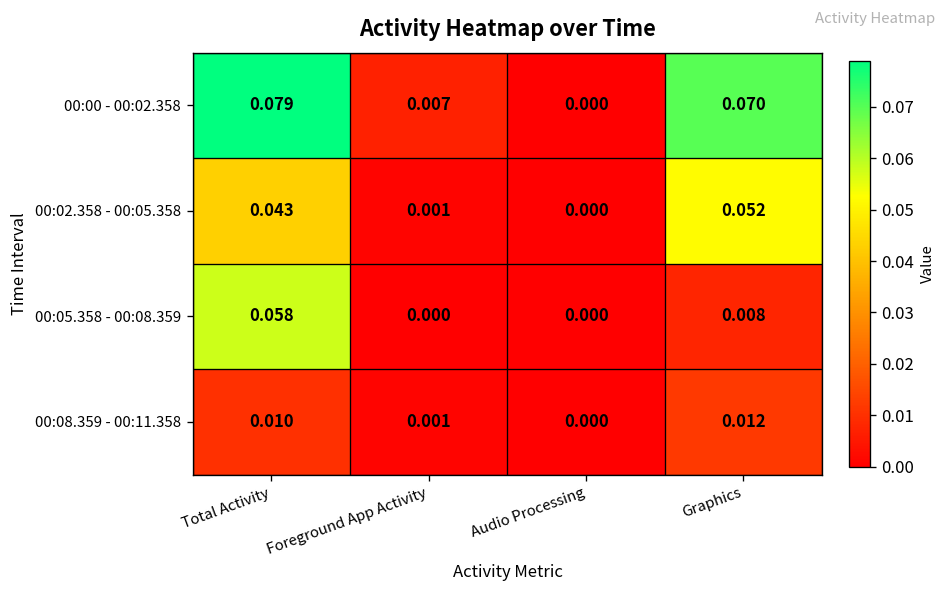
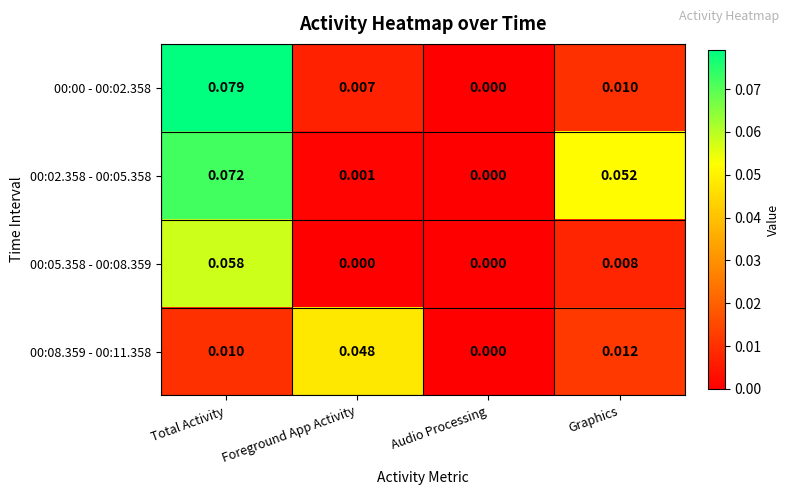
00:00 - 00:02.358, Graphics: 0.070 -> 0.010
00:02.358 - 00:05.358, Total Activity: 0.043 -> 0.072
00:08.359 - 00:11.358, Foreground App Activity: 0.001 -> 0.048
